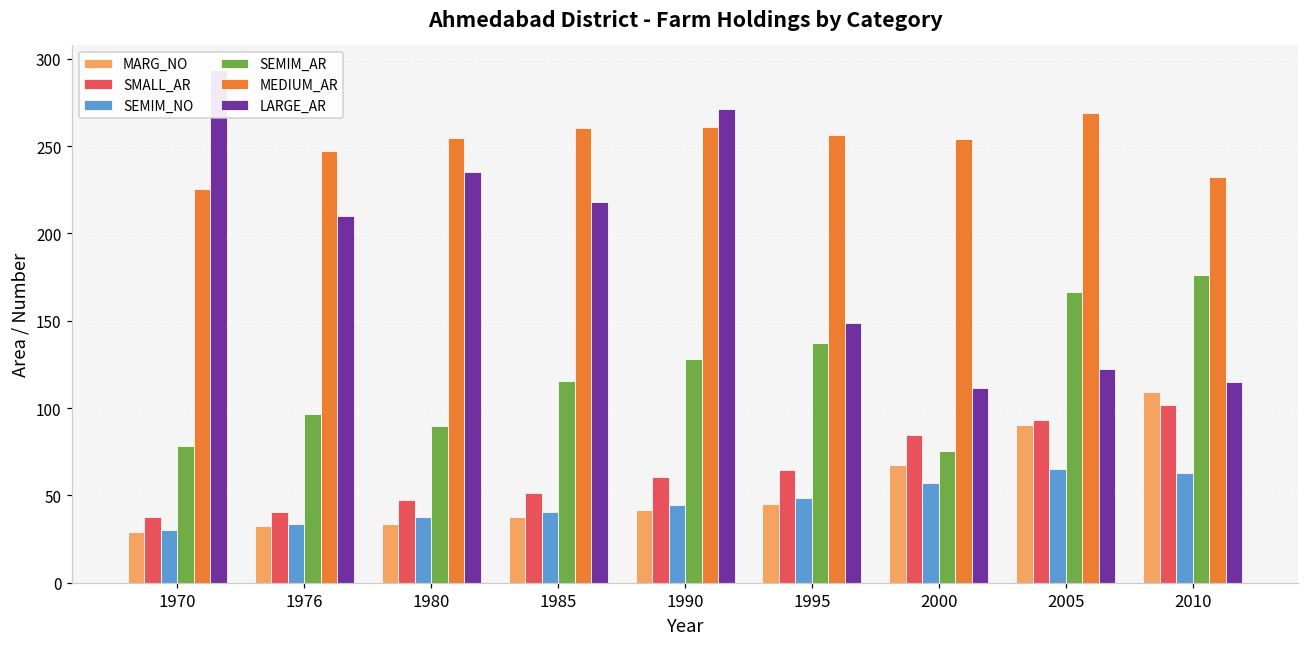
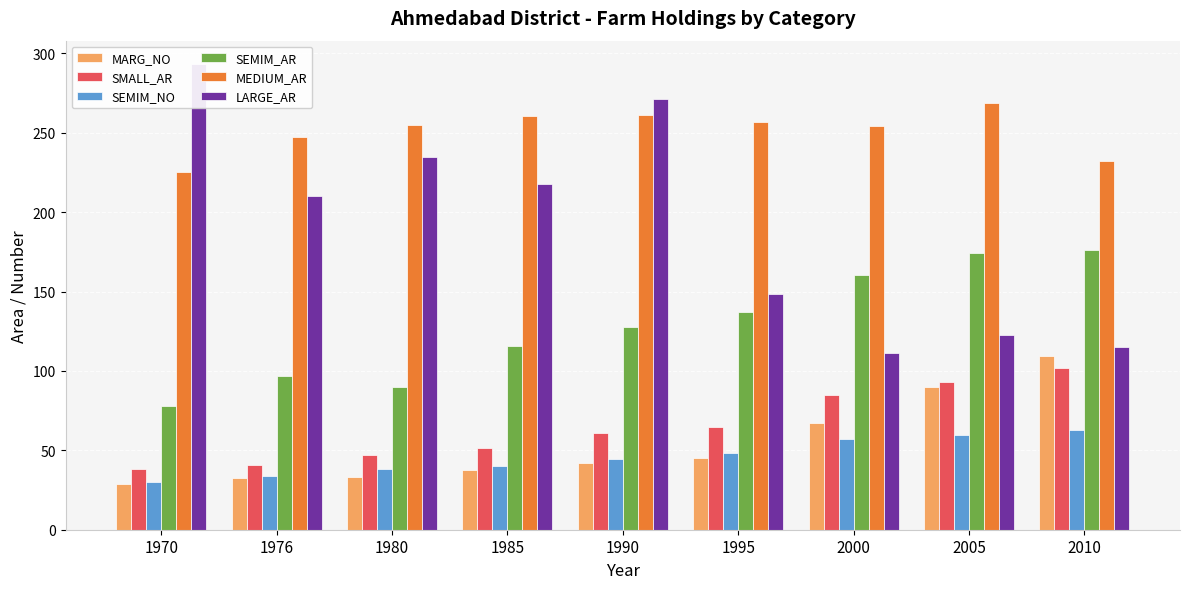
SEMIM_AR, 2000: 75 -> 160
SEMIM_NO, 2005: 65 -> 60
SEMIM_AR, 2005: 167 -> 174
